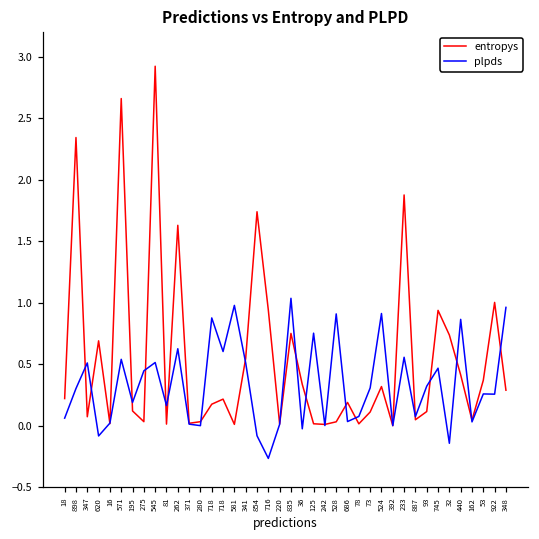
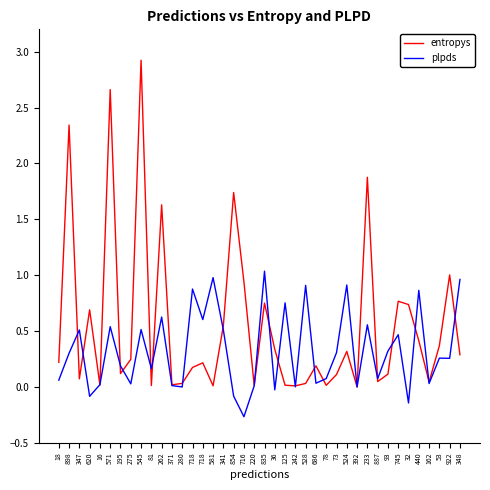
entropys, 275: 0.03 -> 0.25
plpds, 275: 0.45 -> 0.03
entropys, 745: 0.94 -> 0.77
